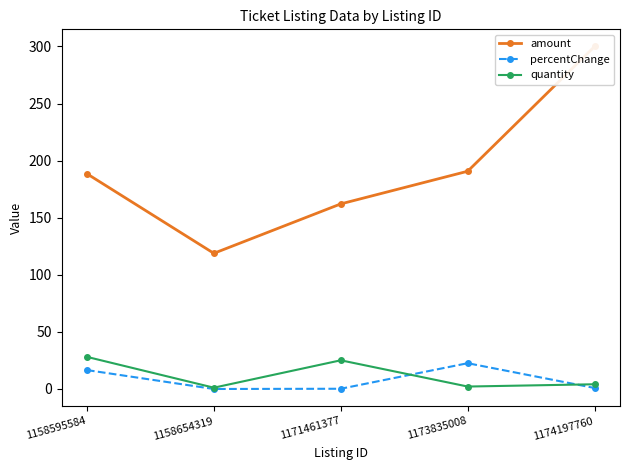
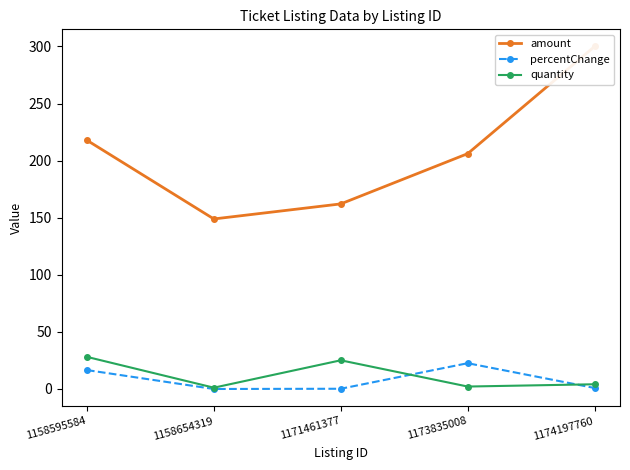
amount, 1158595584: 188 -> 218
amount, 1158654319: 119 -> 149
amount, 1173835008: 191 -> 206
